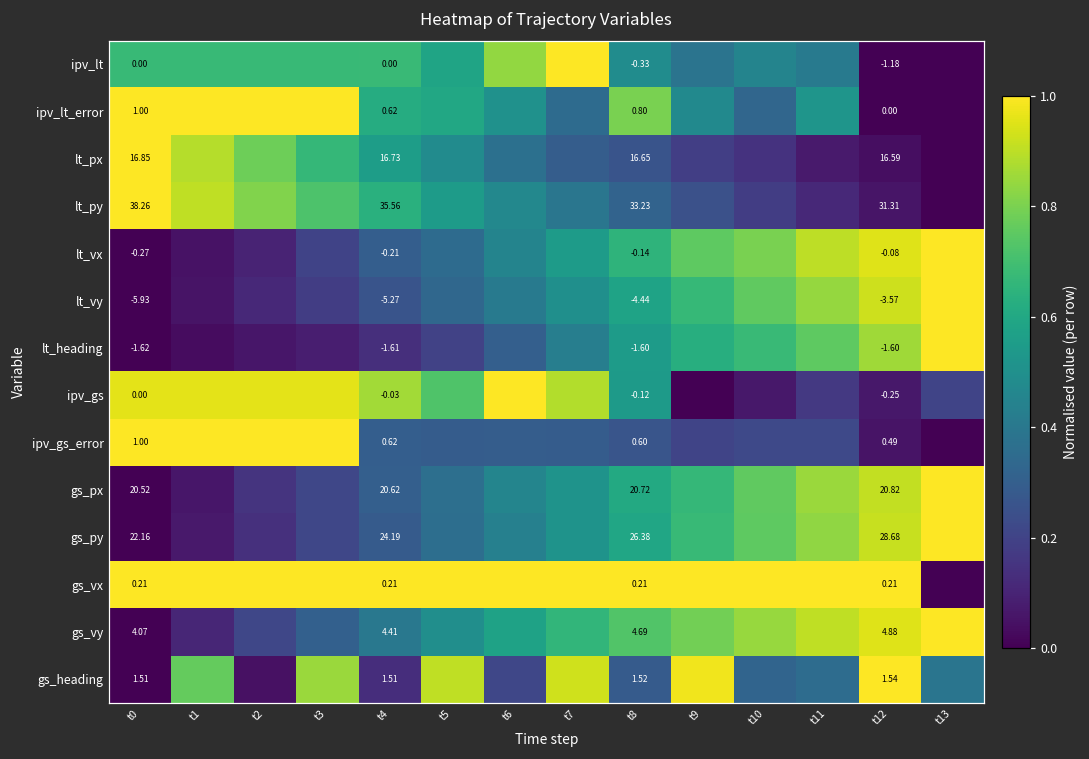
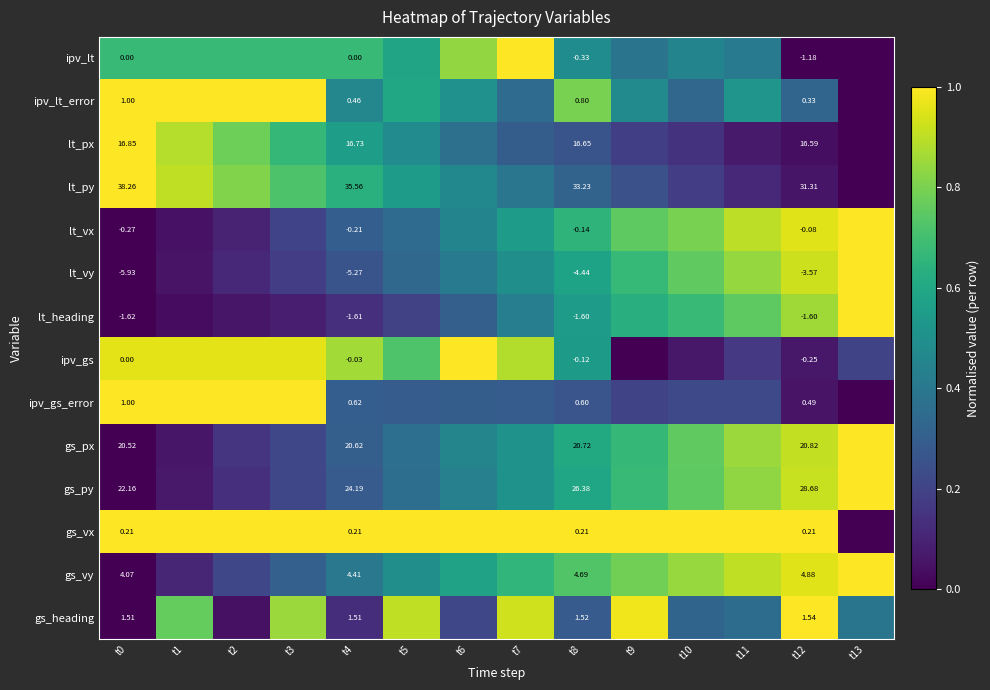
ipv_lt_error, t4: 0.62 -> 0.46
ipv_lt_error, t12: 0.00 -> 0.33
